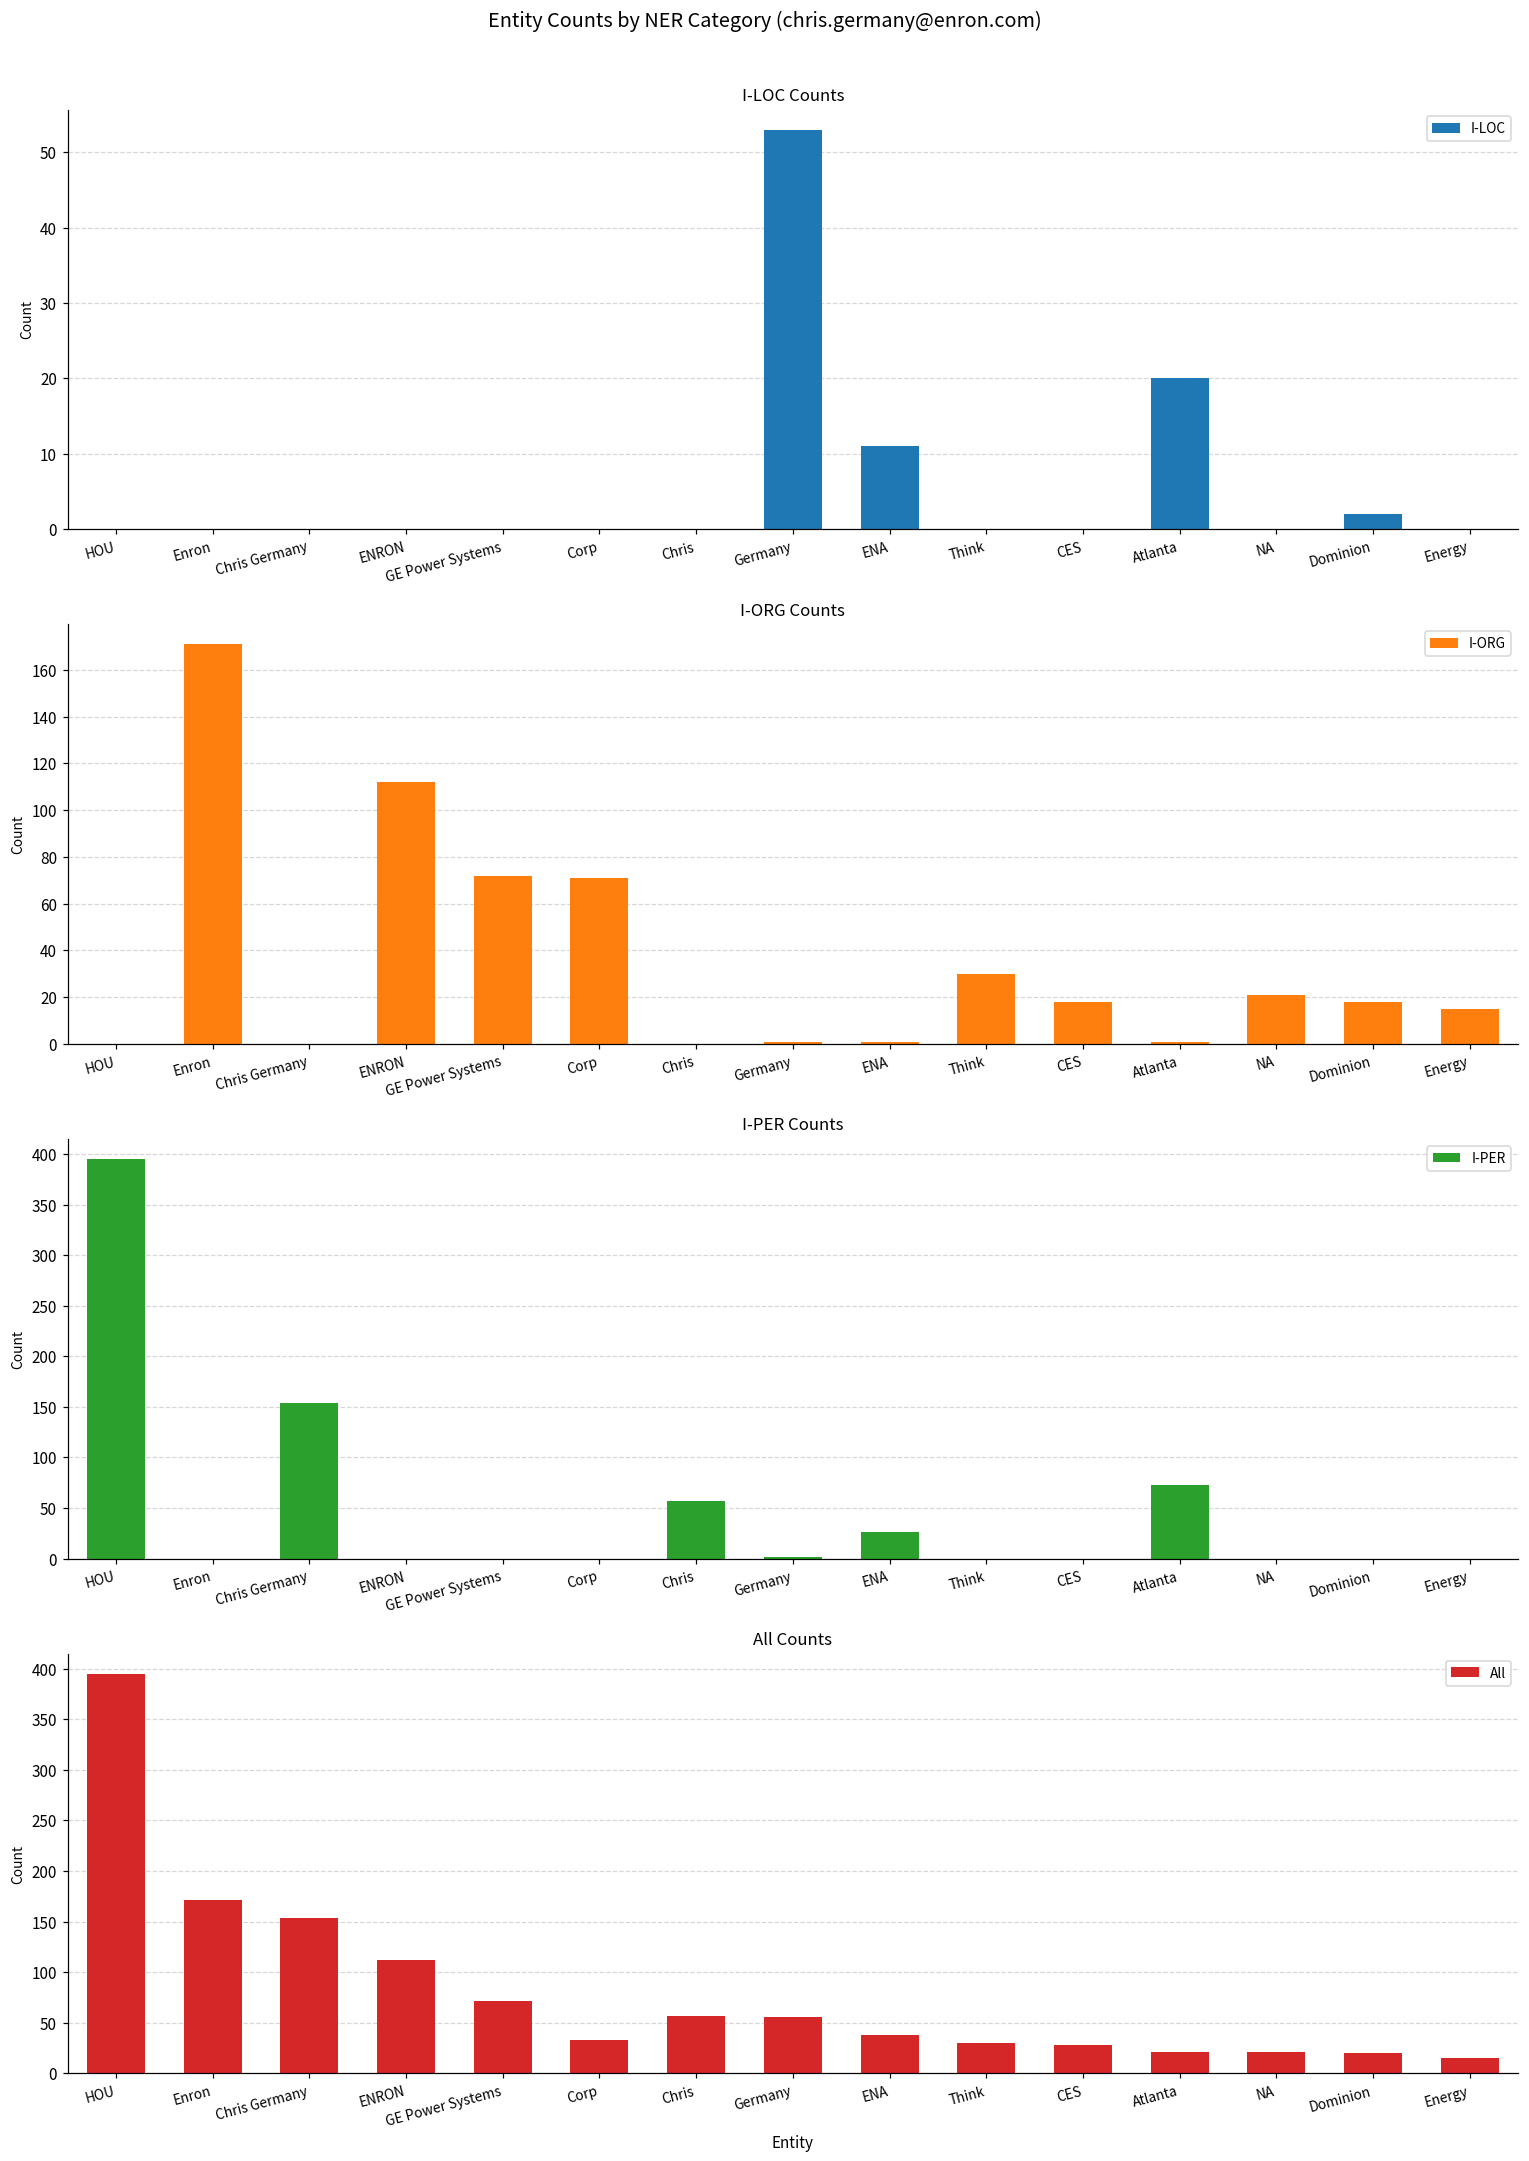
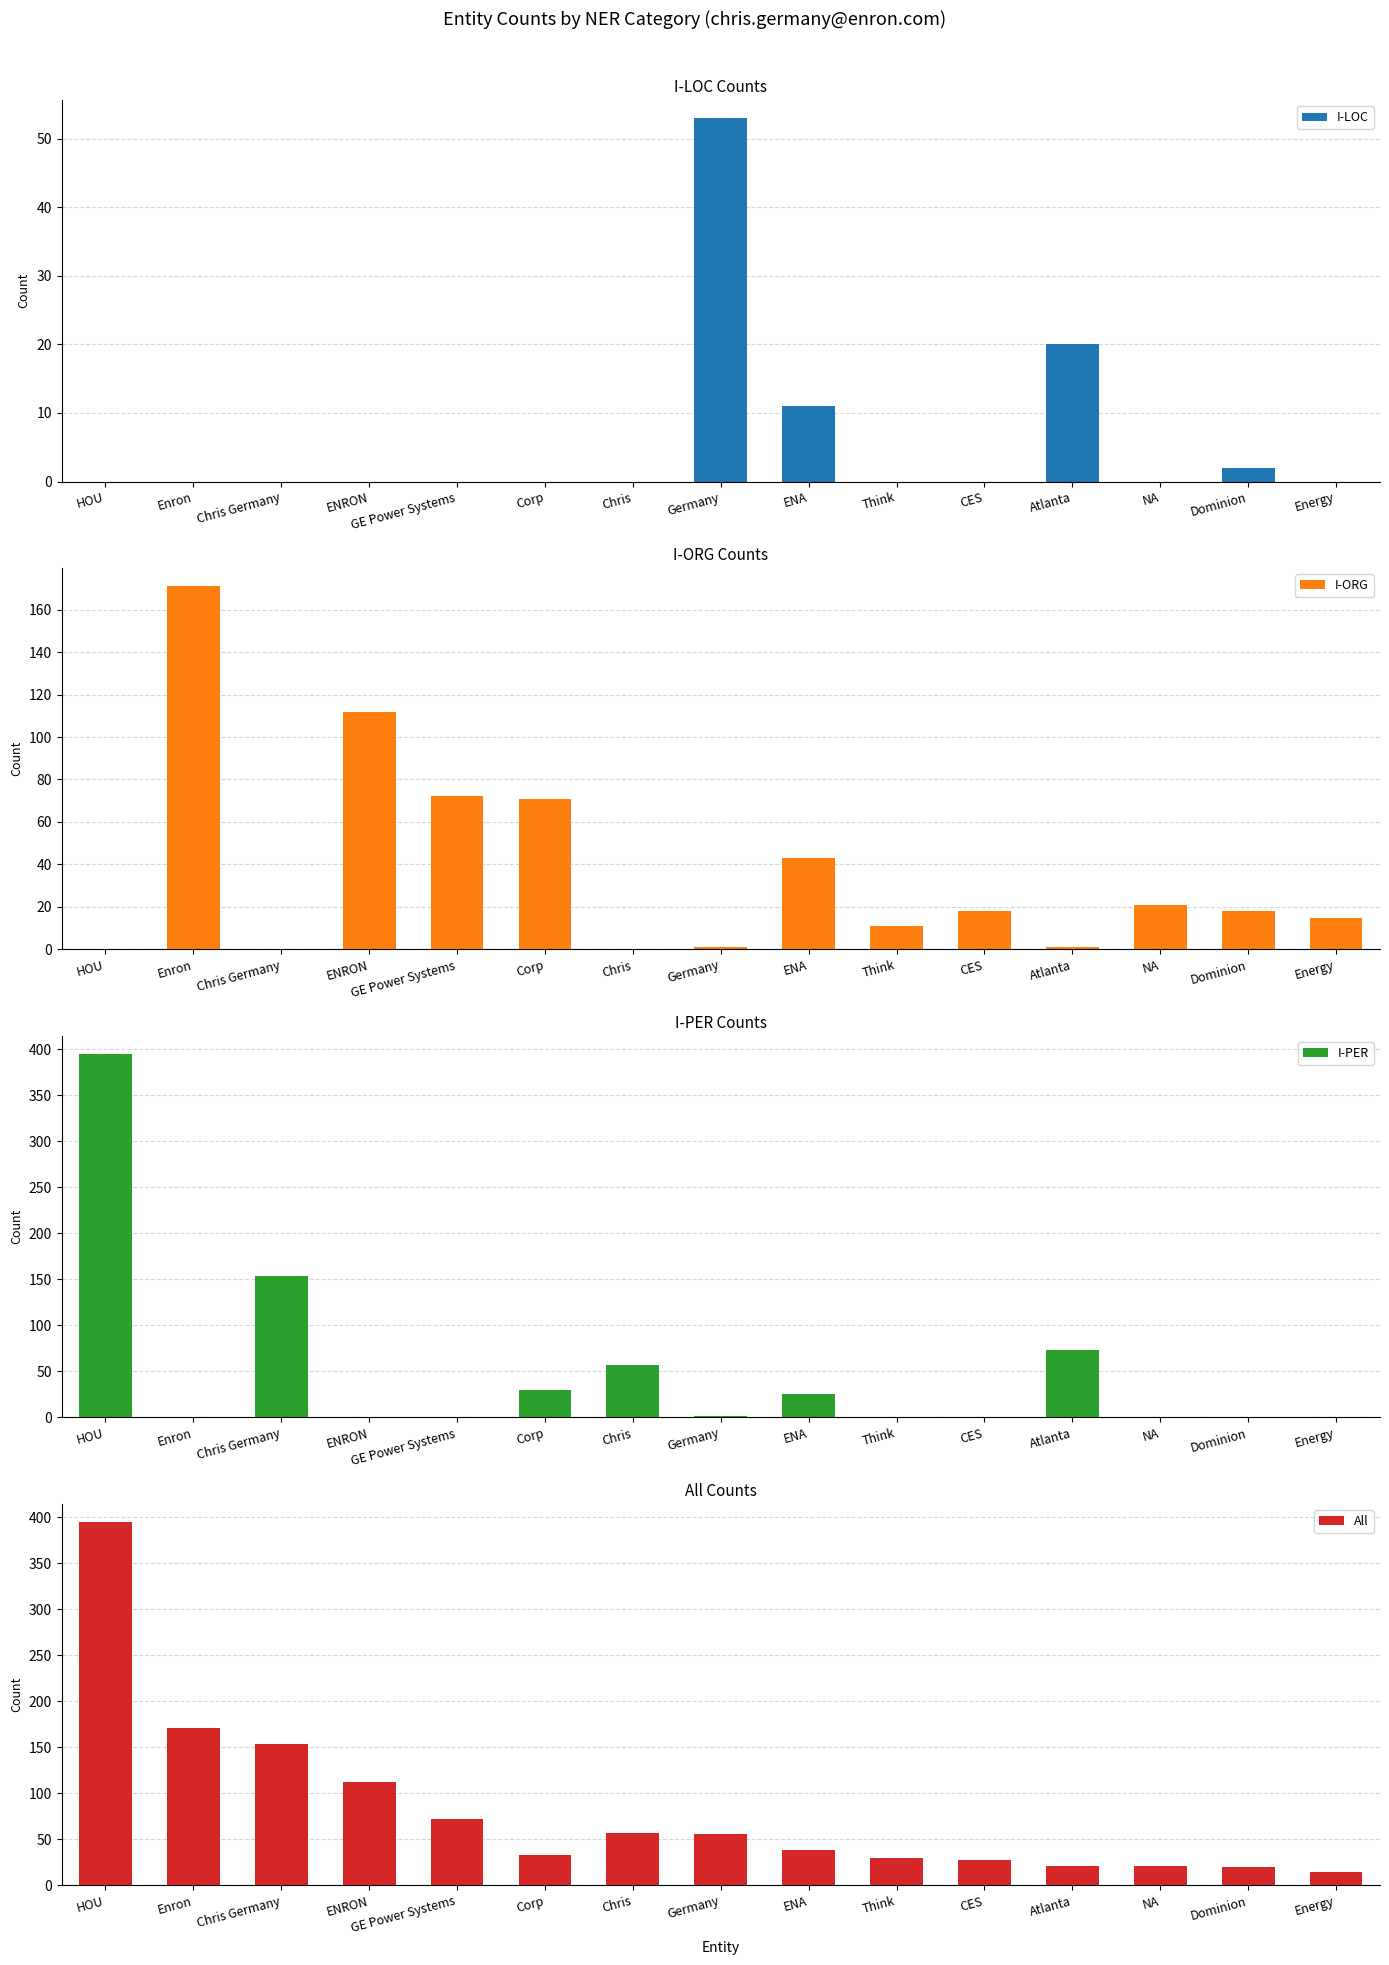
I-ORG Counts, ENA: 1 -> 43
I-ORG Counts, Think: 30 -> 11
I-PER Counts, Corp: 0 -> 30
